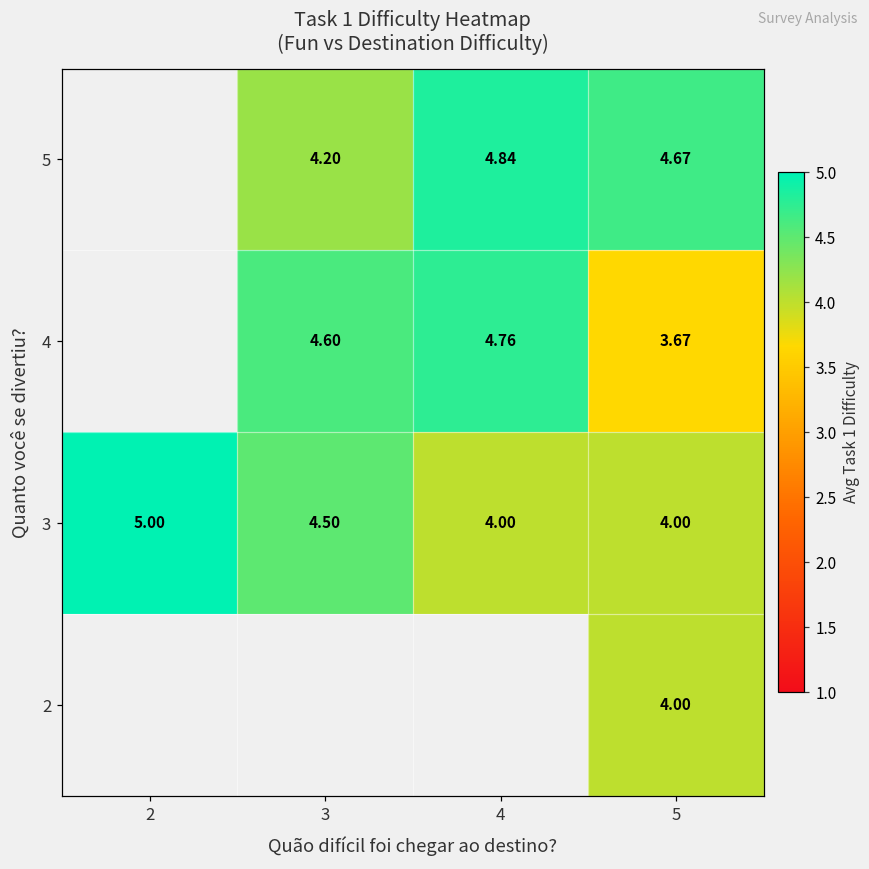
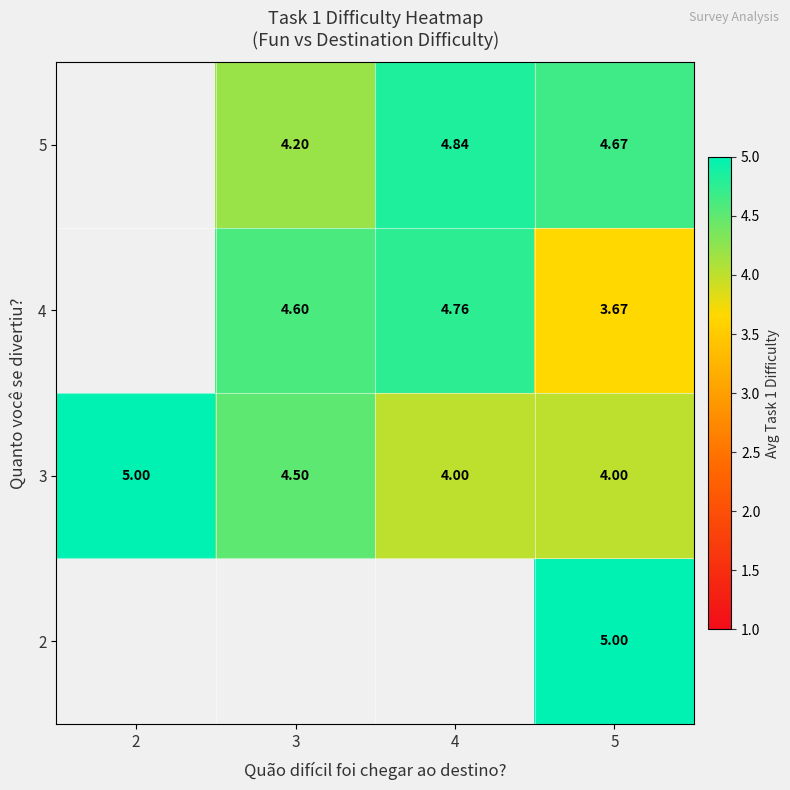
2, 5: 4.00 -> 5.00
